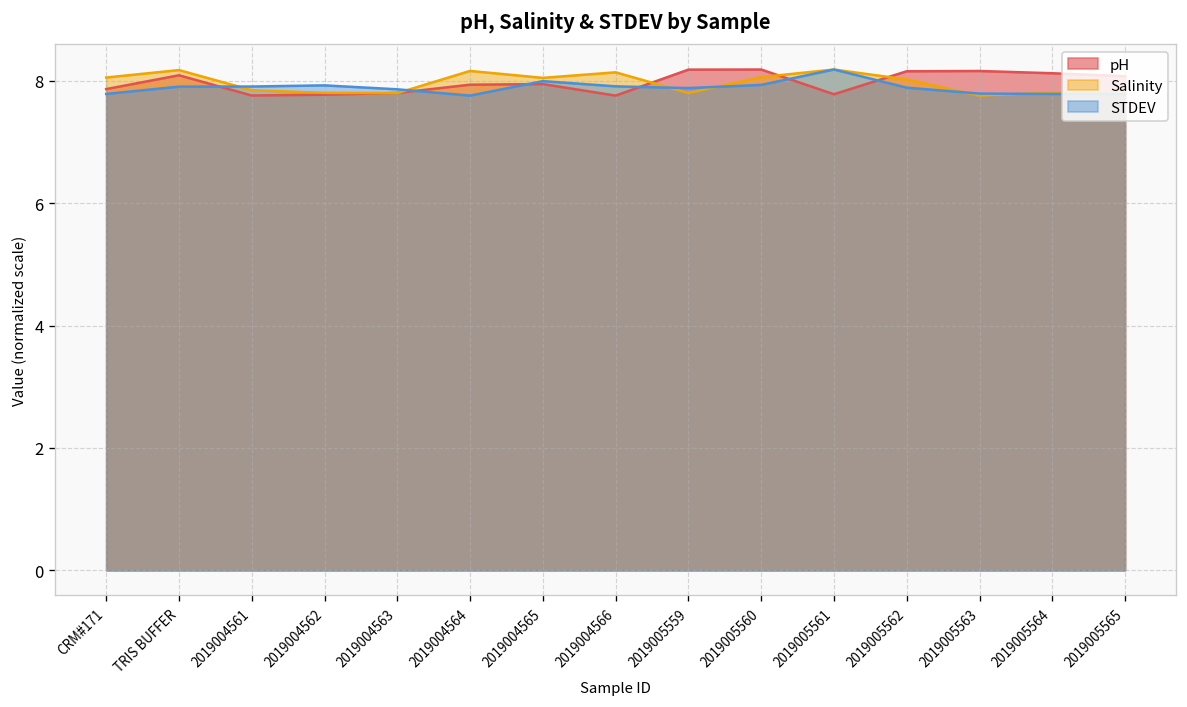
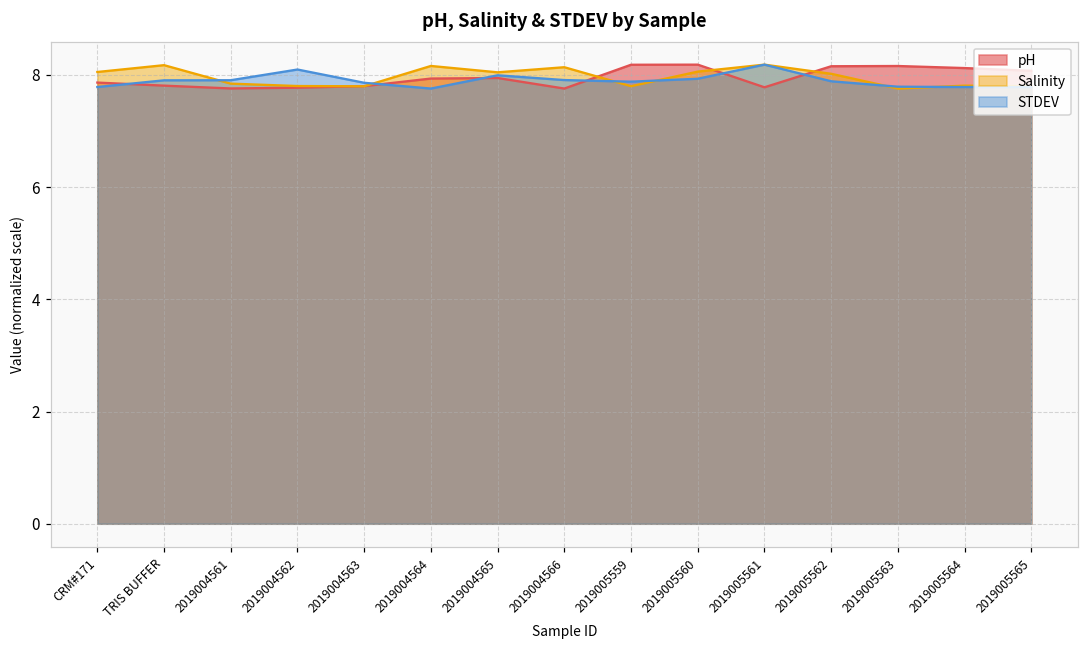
pH, TRIS BUFFER: 8.1 -> 7.8
STDEV, 2019004562: 7.9 -> 8.1
